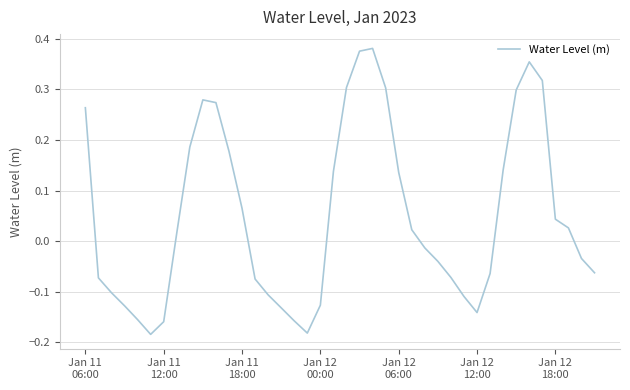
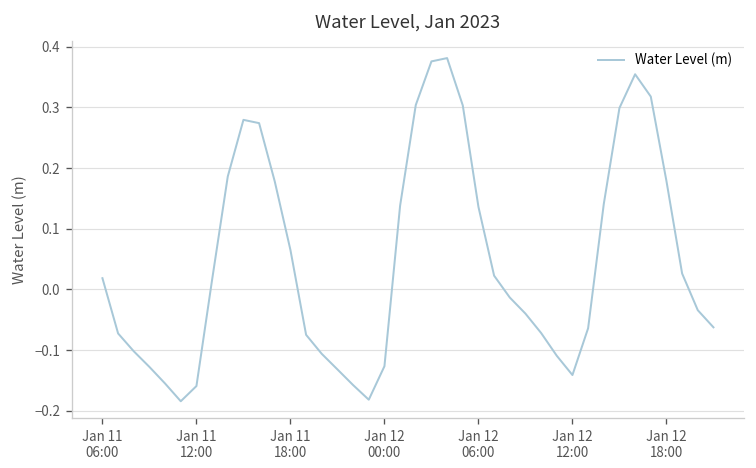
Jan 11 06:00: 0.26 -> 0.02
Jan 12 18:00: 0.04 -> 0.18
